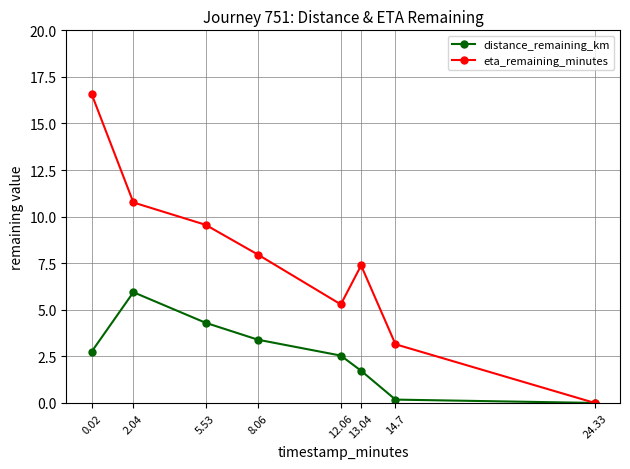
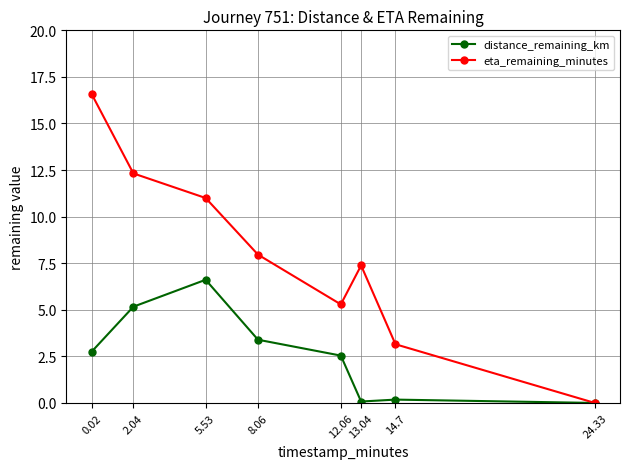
distance_remaining_km, 2.04: 5.9 -> 5.2
eta_remaining_minutes, 2.04: 10.8 -> 12.3
distance_remaining_km, 5.53: 4.3 -> 6.6
eta_remaining_minutes, 5.53: 9.6 -> 11.0
distance_remaining_km, 13.04: 1.7 -> 0.1
